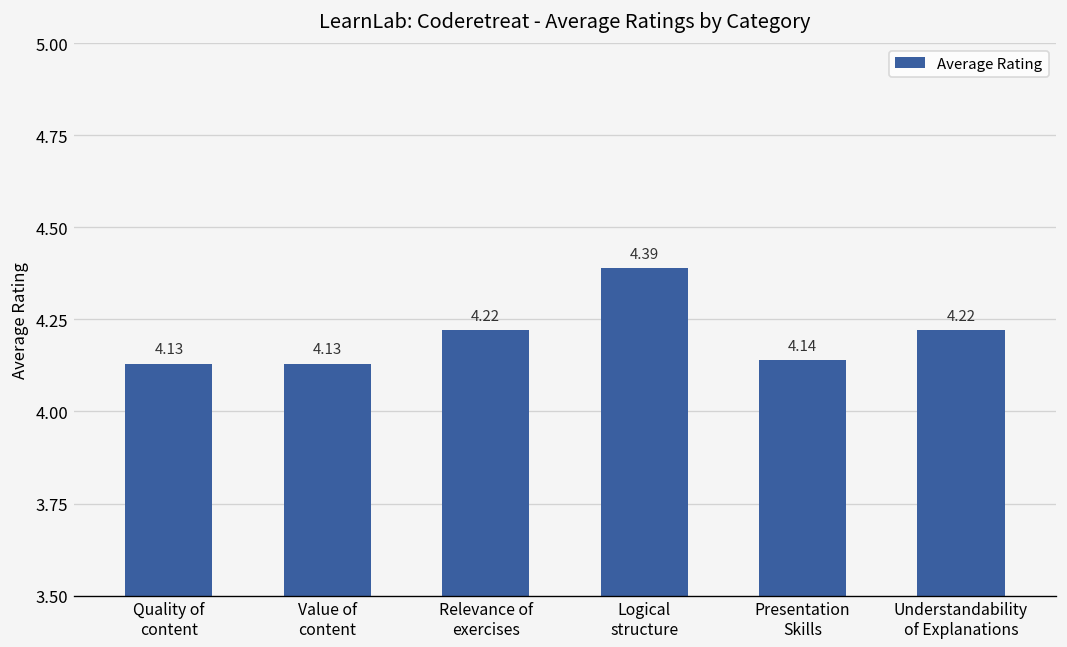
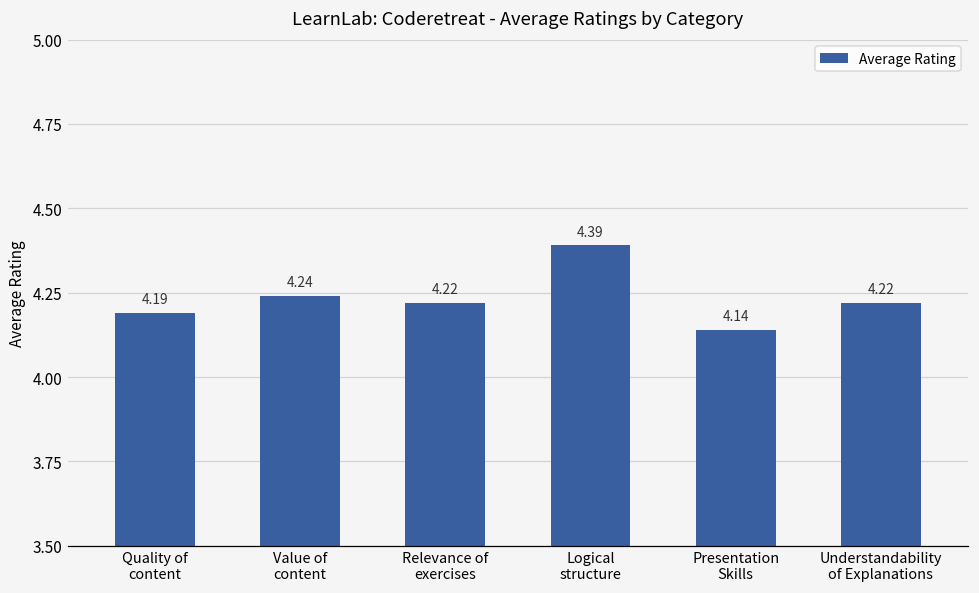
Quality of content: 4.13 -> 4.19
Value of content: 4.13 -> 4.24
